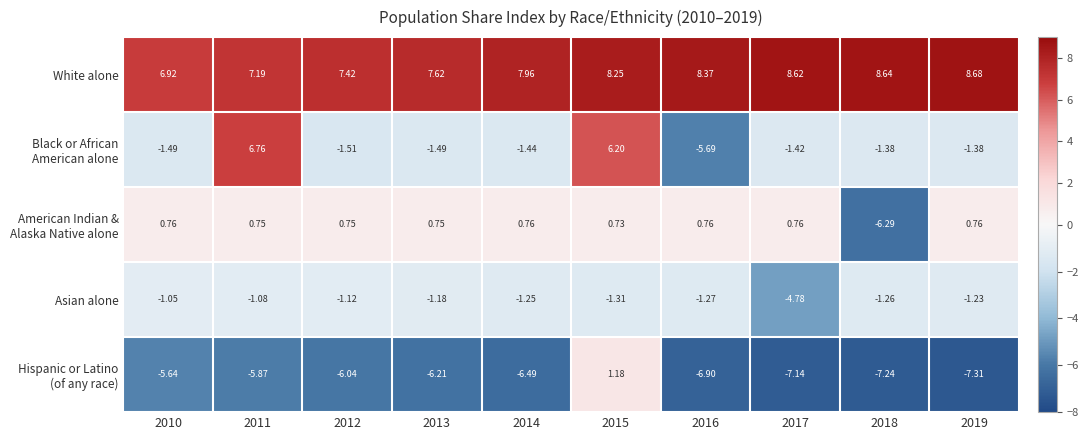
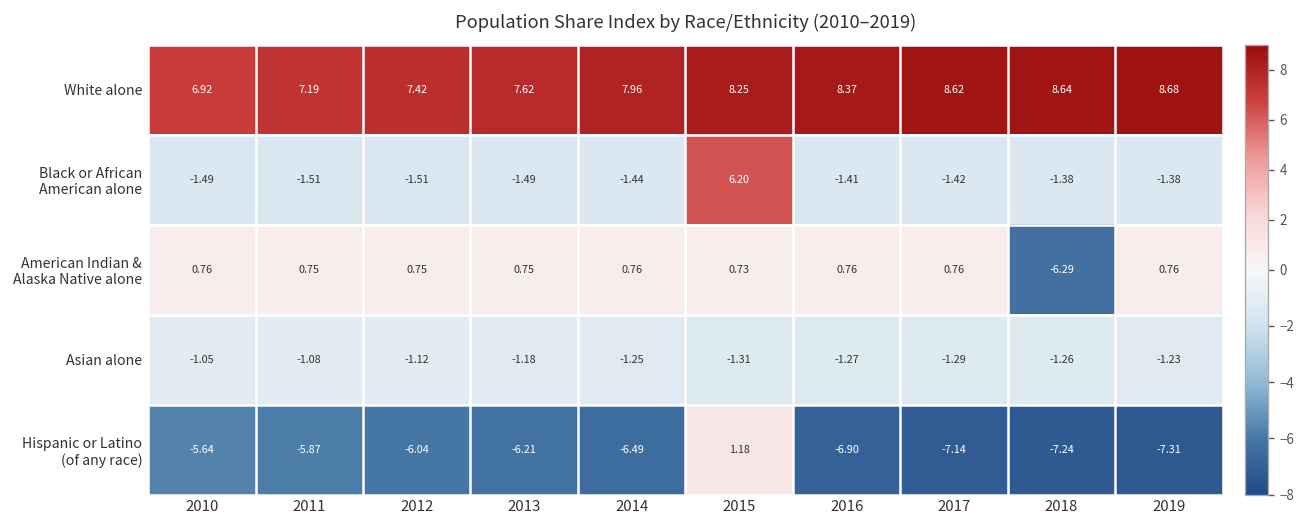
Black or African American alone, 2011: 6.76 -> -1.51
Black or African American alone, 2016: -5.69 -> -1.41
Asian alone, 2017: -4.78 -> -1.29
